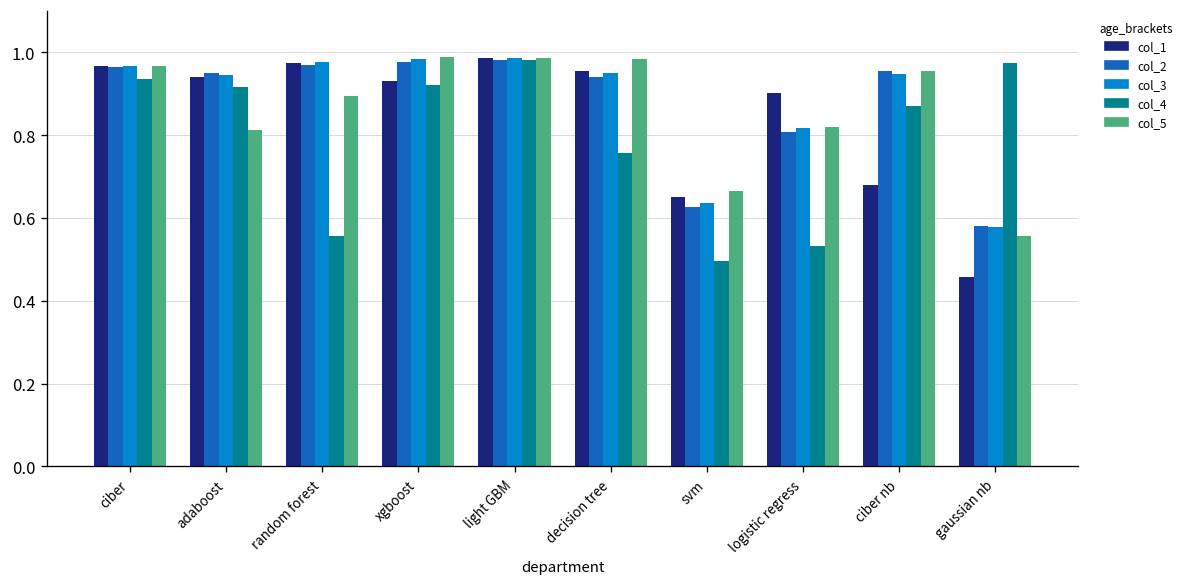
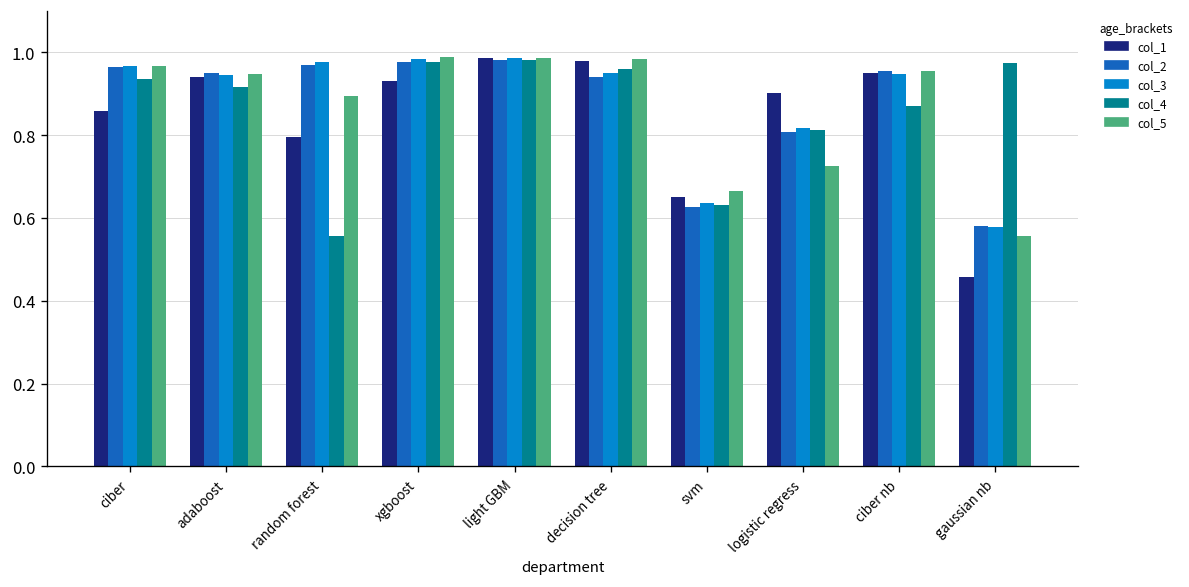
col_1, ciber: 0.97 -> 0.86
col_5, adaboost: 0.81 -> 0.95
col_1, random forest: 0.97 -> 0.80
col_4, xgboost: 0.92 -> 0.98
col_1, decision tree: 0.95 -> 0.98
col_4, decision tree: 0.76 -> 0.96
col_4, svm: 0.49 -> 0.63
col_4, logistic regress: 0.53 -> 0.81
col_5, logistic regress: 0.82 -> 0.73
col_1, ciber nb: 0.68 -> 0.95
